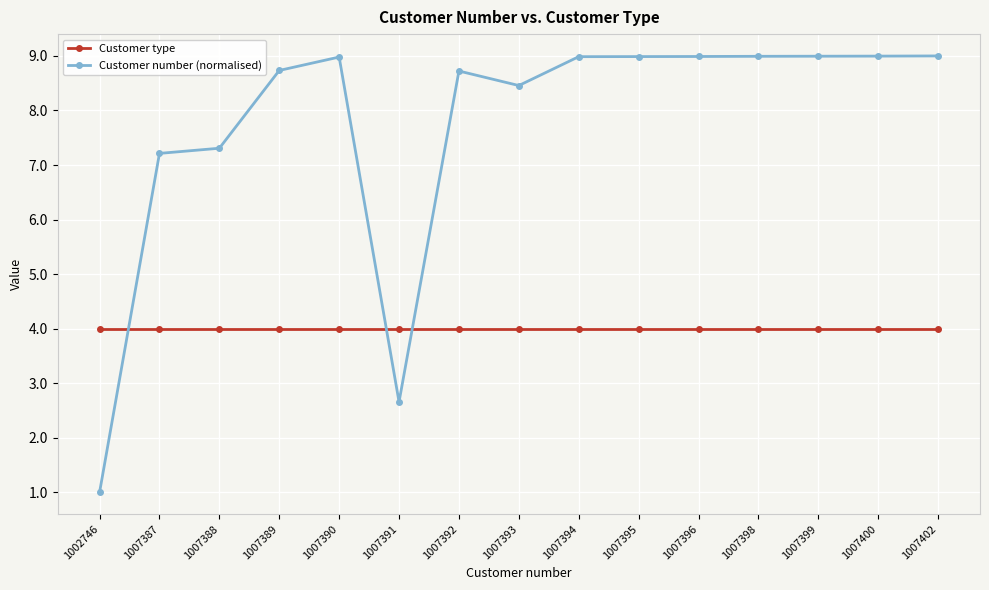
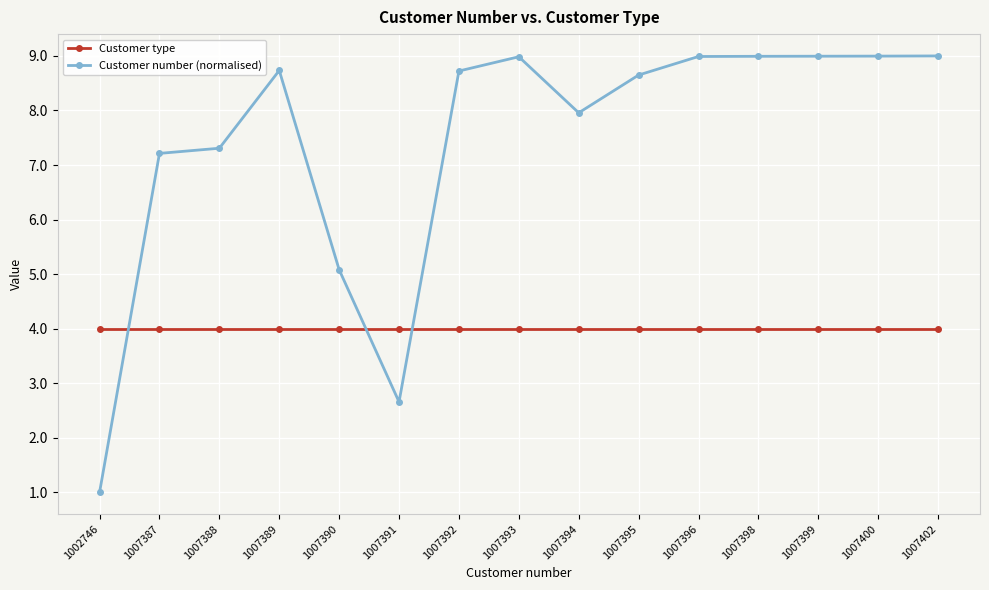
Customer number (normalised), 1007390: 9.0 -> 5.1
Customer number (normalised), 1007393: 8.5 -> 9.0
Customer number (normalised), 1007394: 9.0 -> 8.0
Customer number (normalised), 1007395: 9.0 -> 8.6
